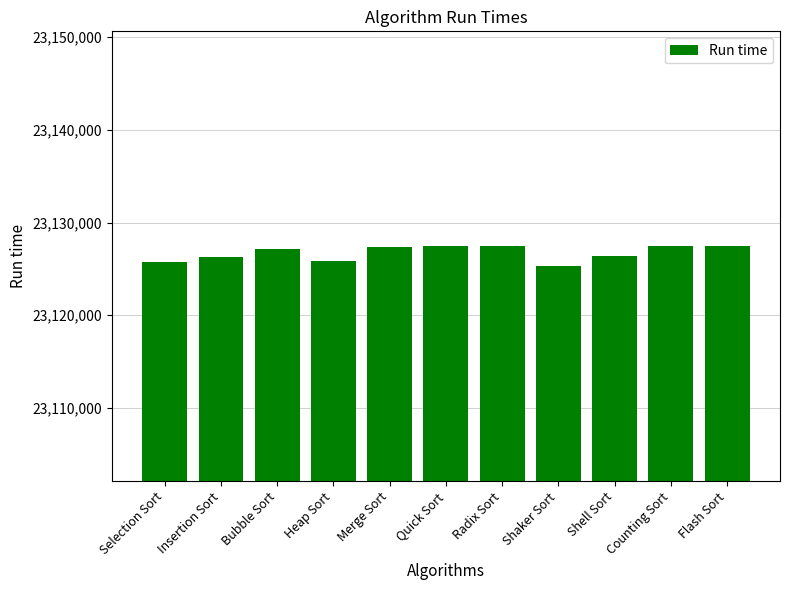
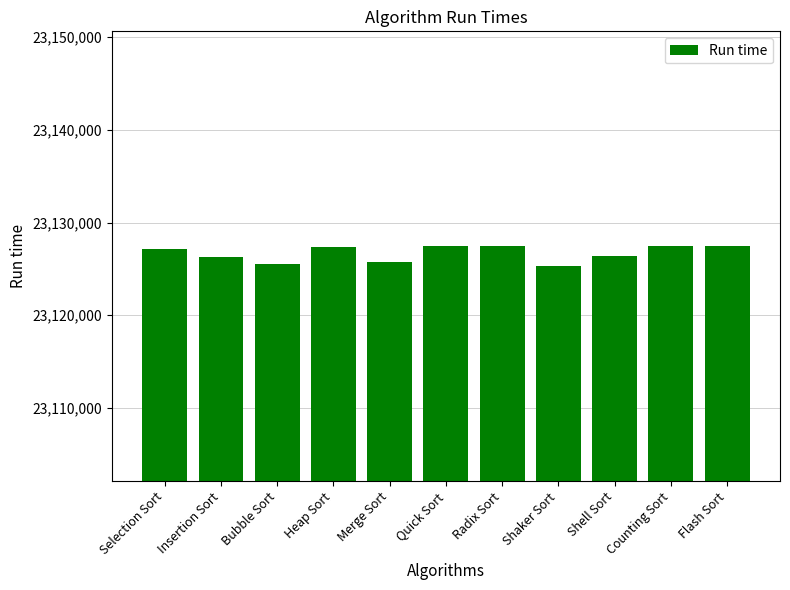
Selection Sort: 23,126,000 -> 23,127,000
Bubble Sort: 23,127,000 -> 23,125,000
Heap Sort: 23,126,000 -> 23,127,000
Merge Sort: 23,127,000 -> 23,126,000
